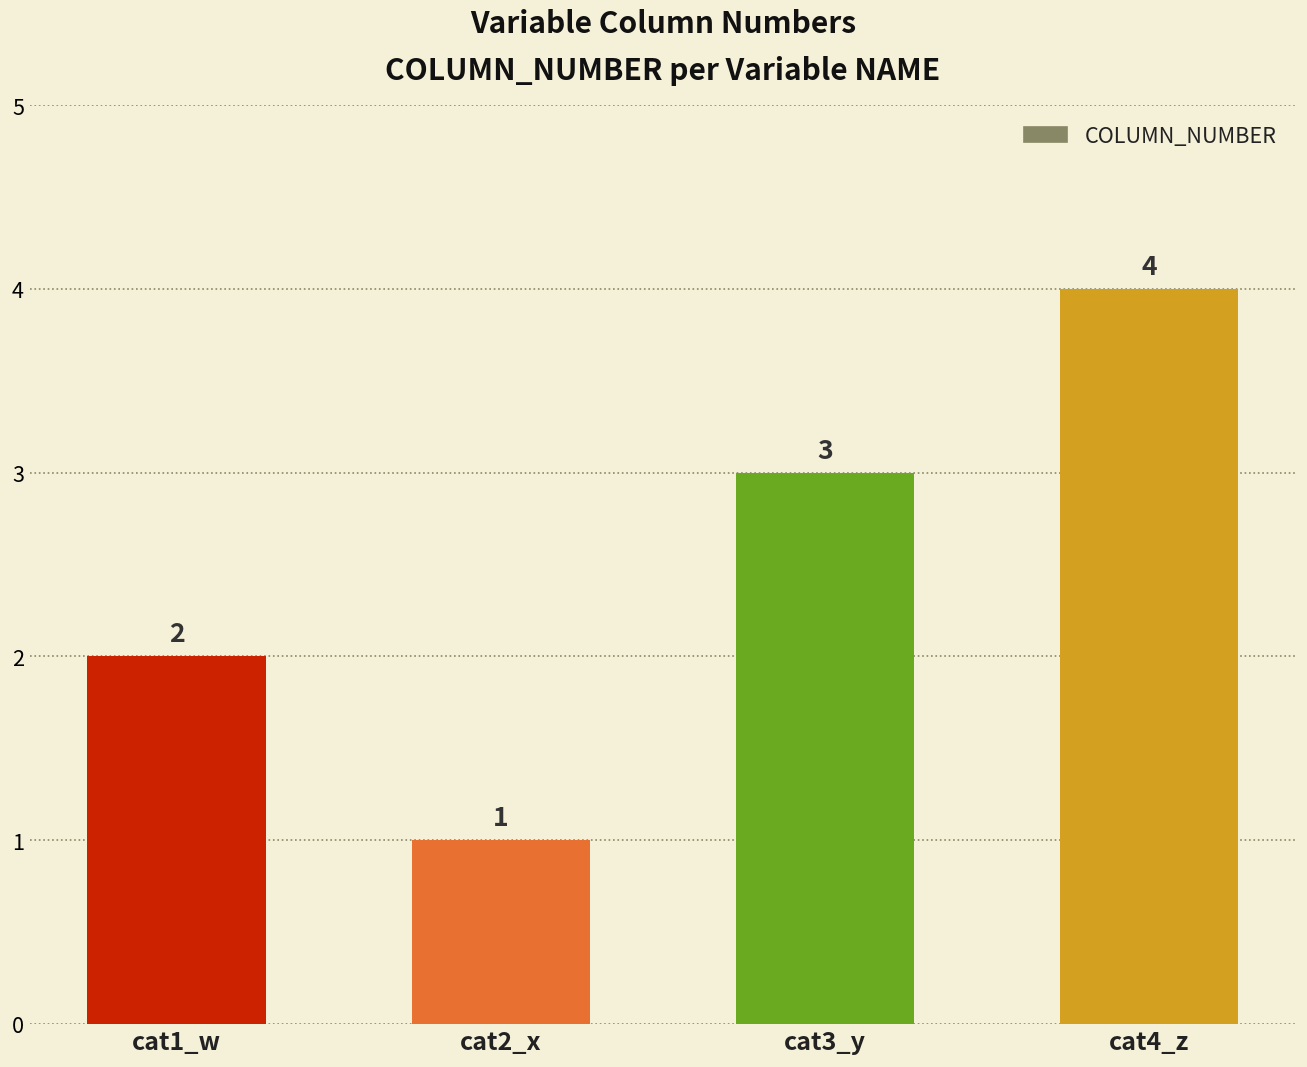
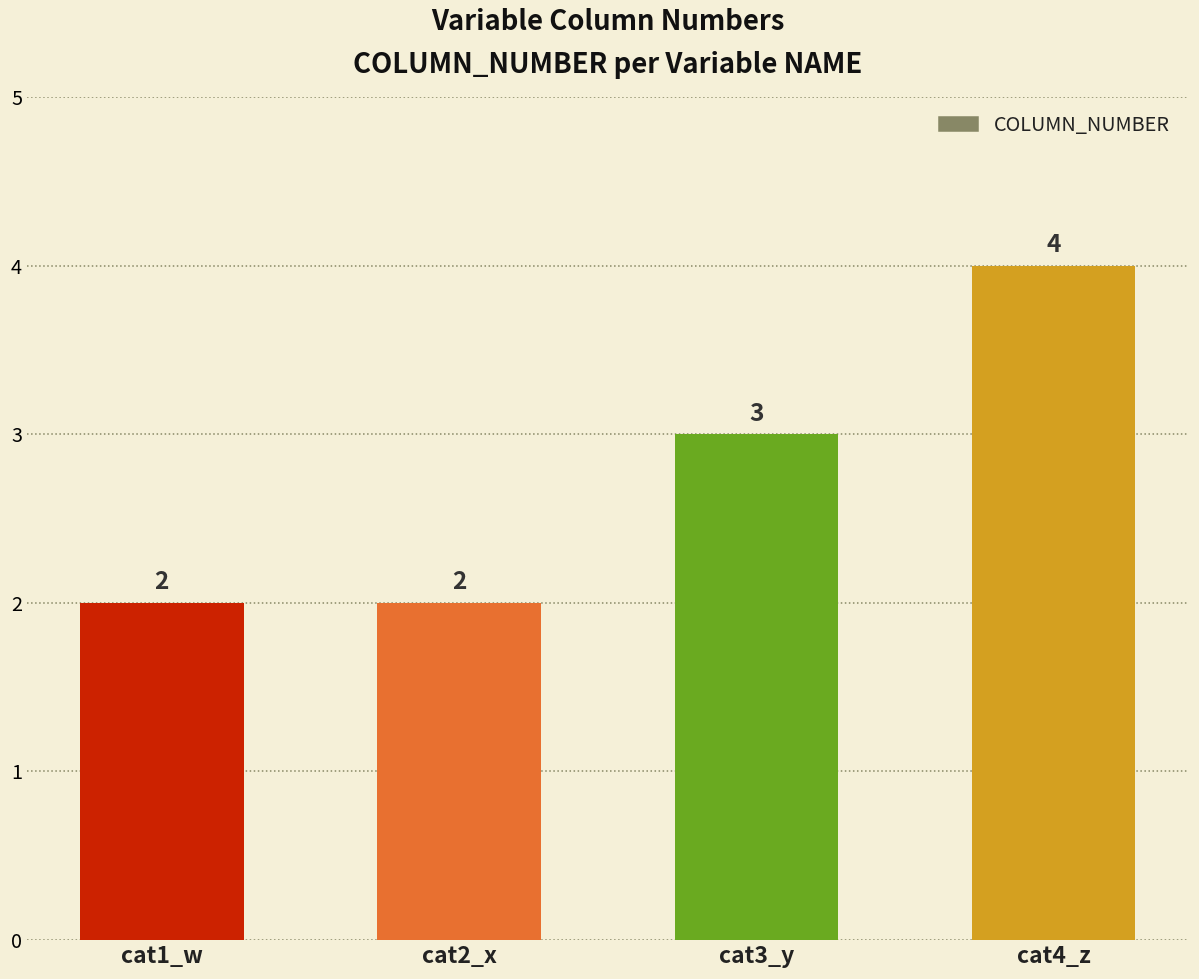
cat2_x: 1 -> 2
